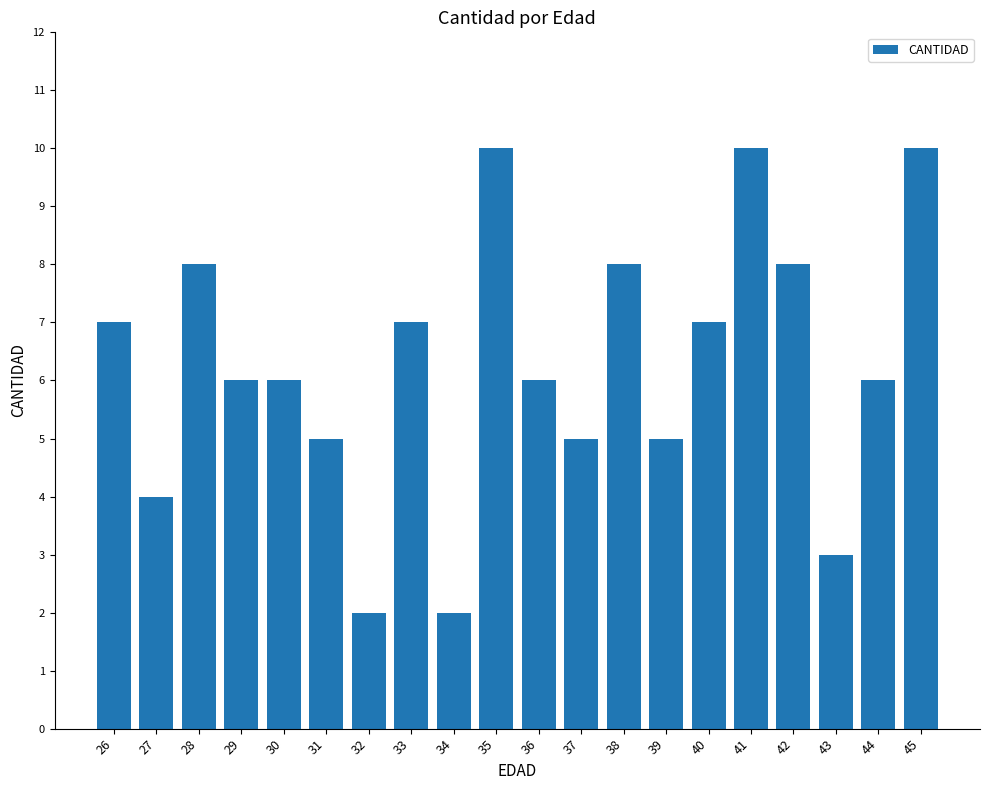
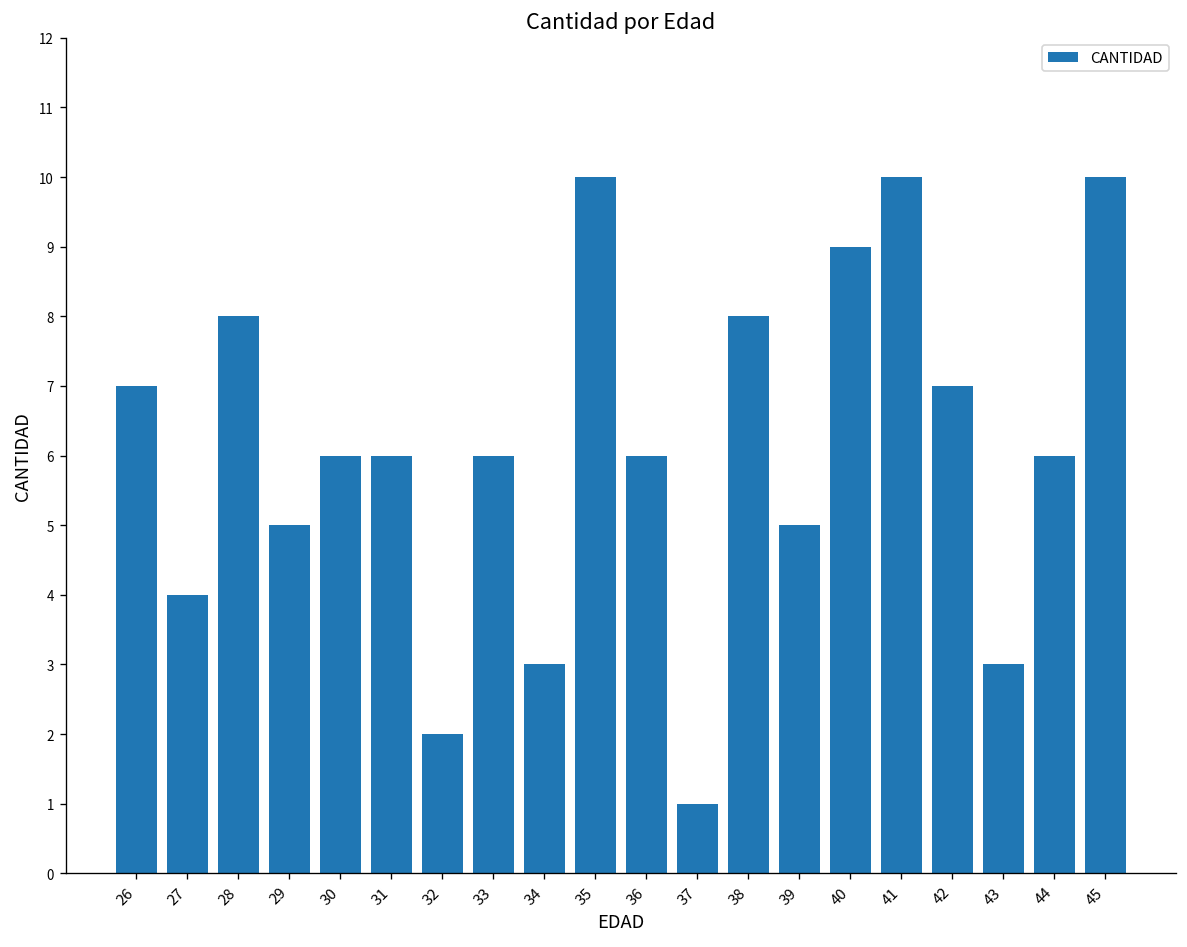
29: 6 -> 5
31: 5 -> 6
33: 7 -> 6
34: 2 -> 3
37: 5 -> 1
40: 7 -> 9
42: 8 -> 7
